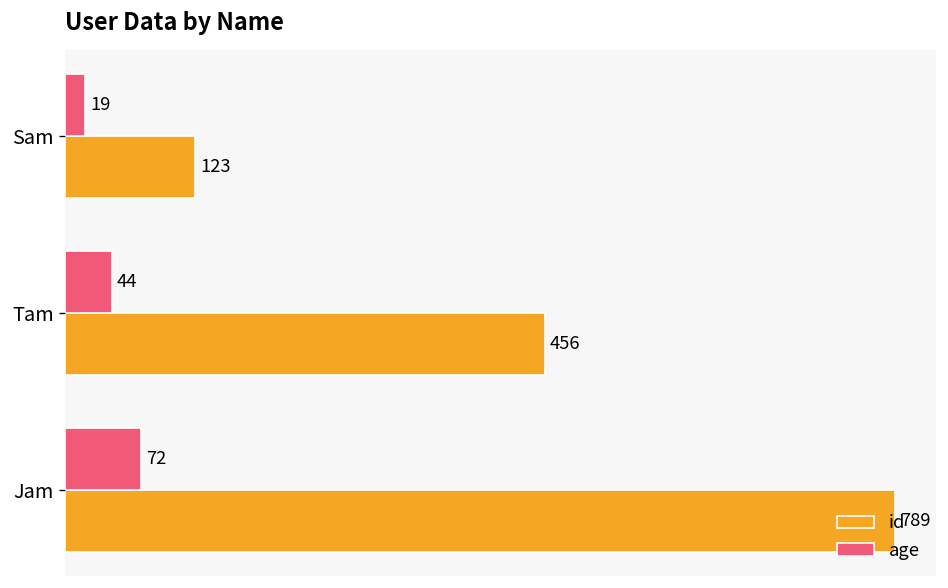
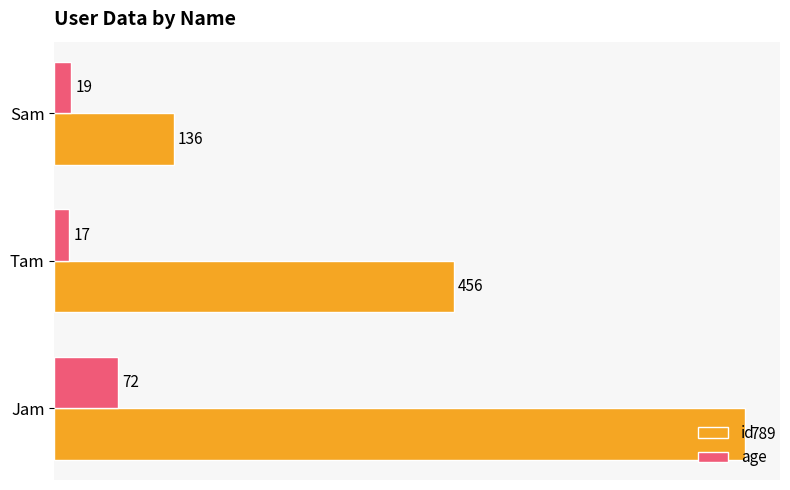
id, Sam: 123 -> 136
age, Tam: 44 -> 17
